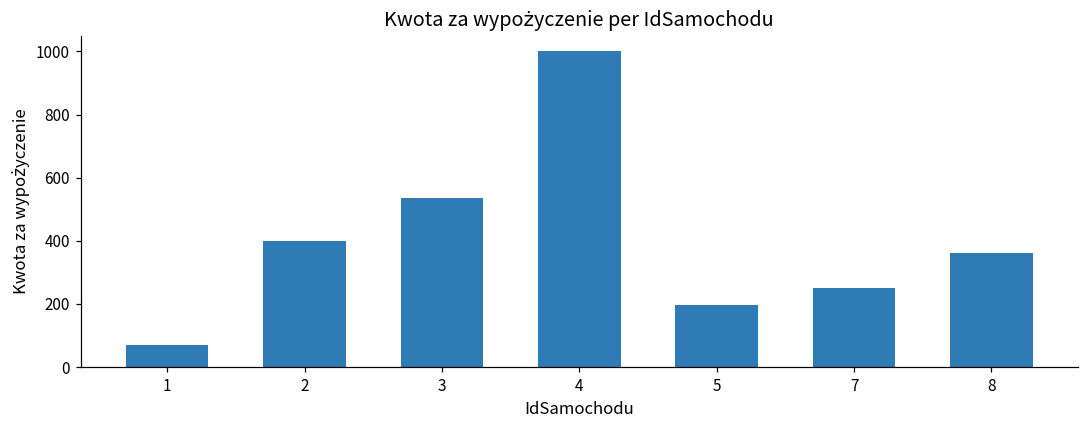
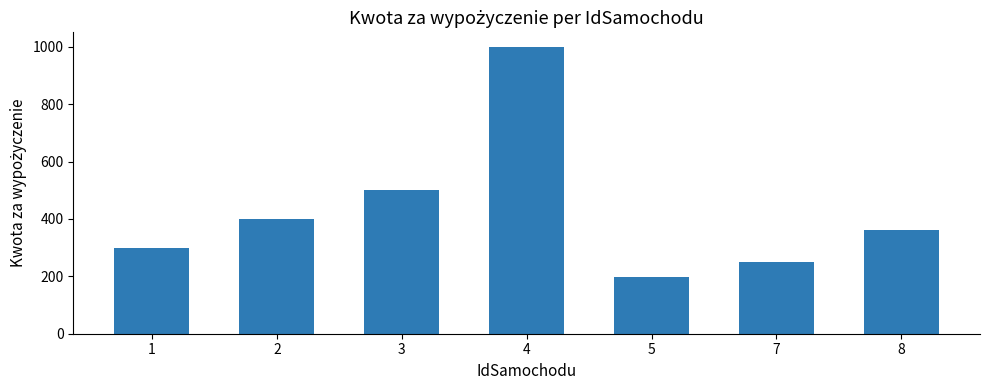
1: 70 -> 300
3: 530 -> 500
